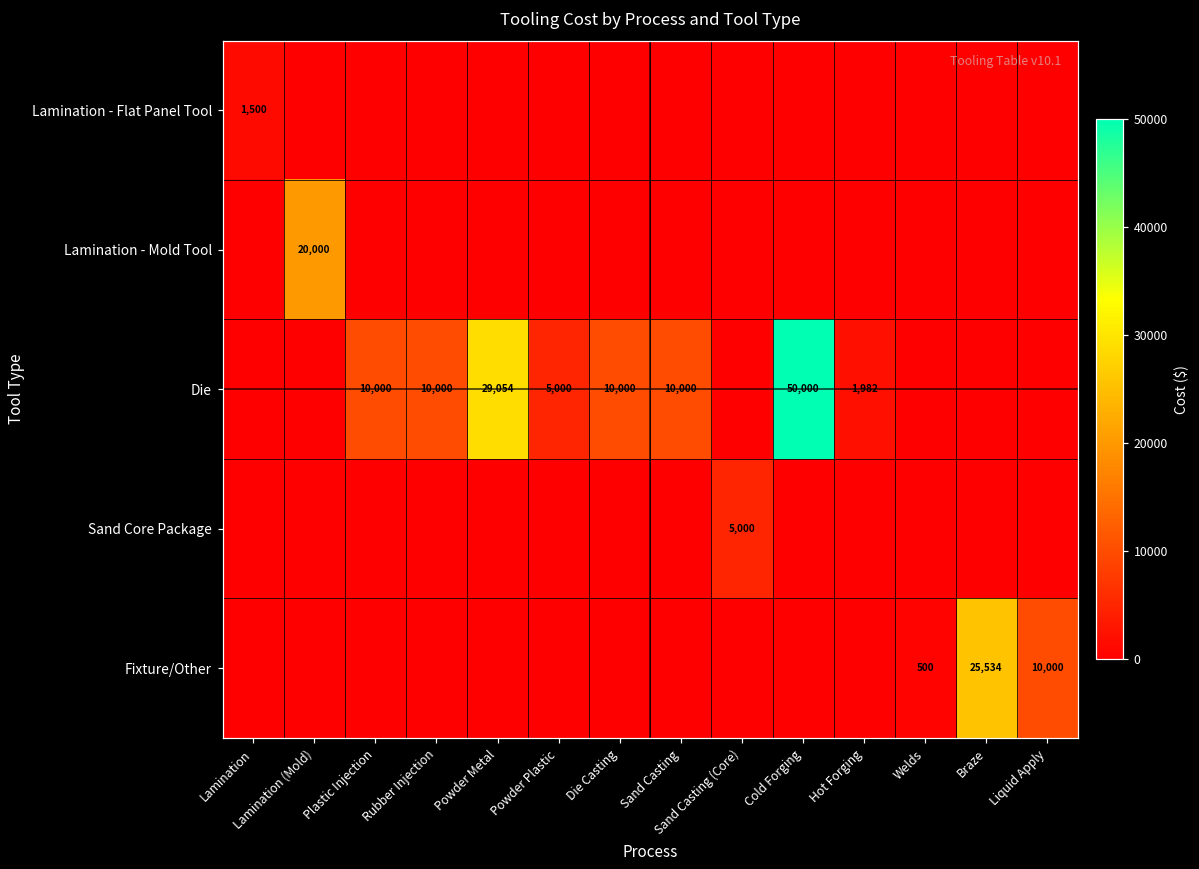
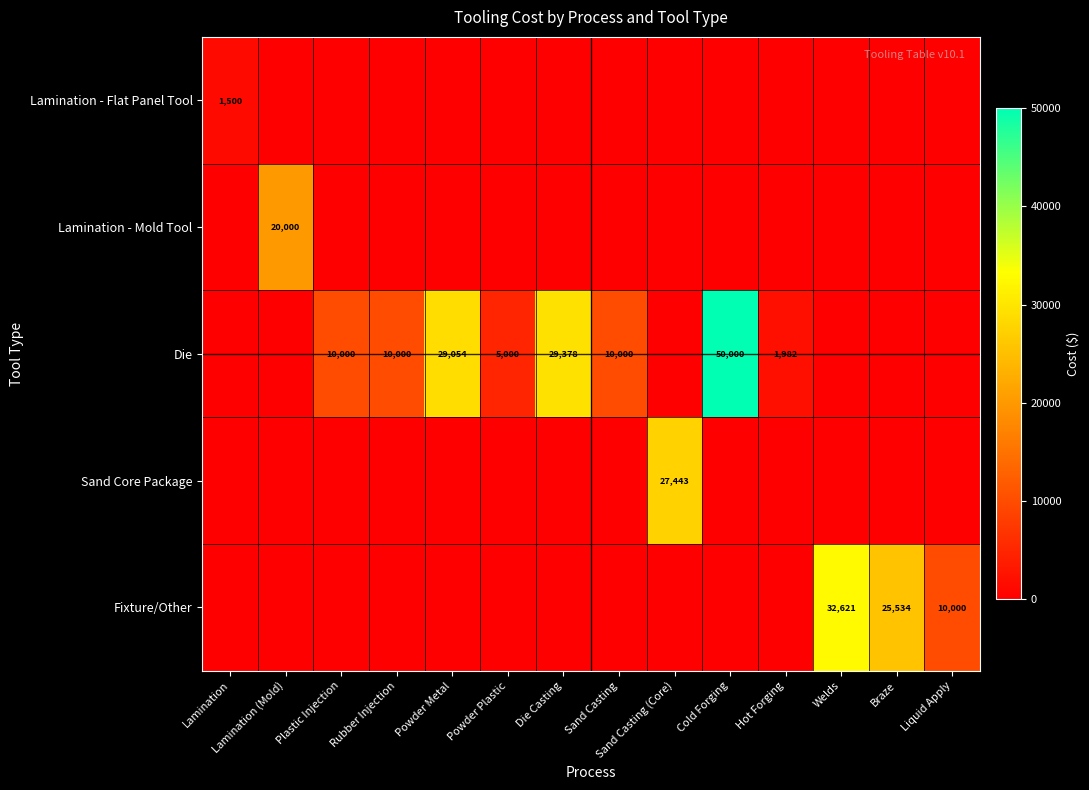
Die, Die Casting: 10,000 -> 29,378
Sand Core Package, Sand Casting (Core): 5,000 -> 27,443
Fixture/Other, Welds: 500 -> 32,621
